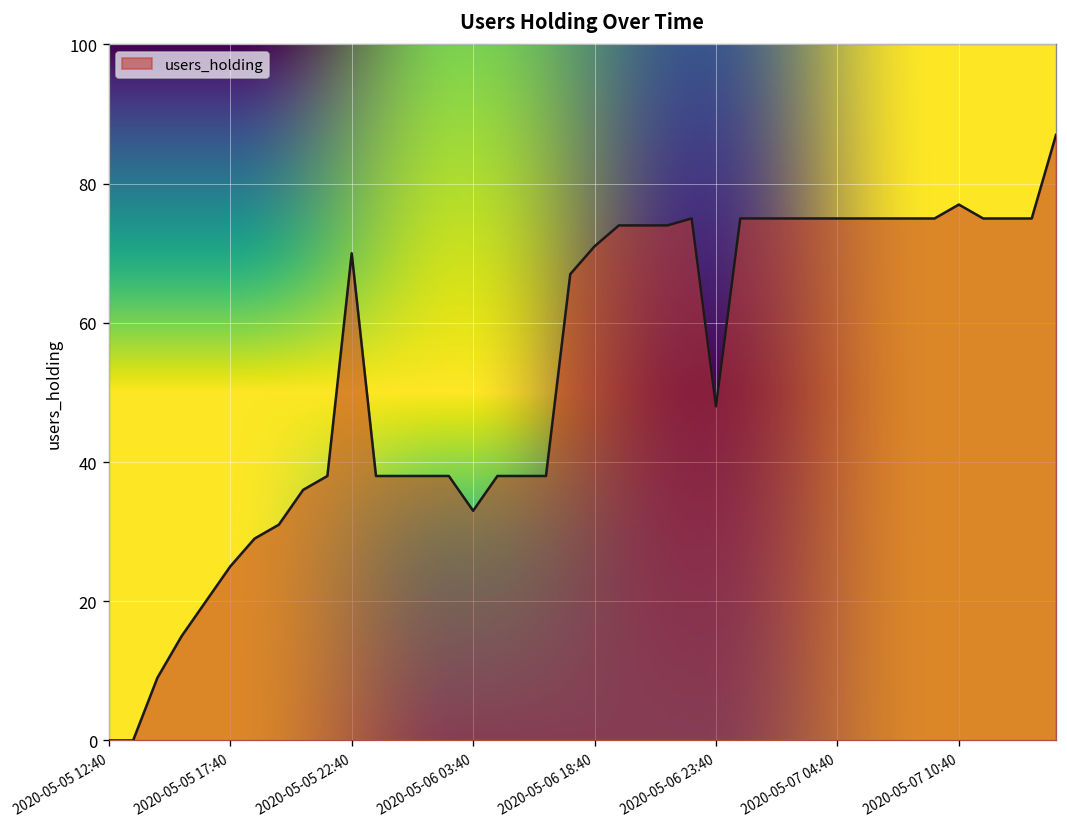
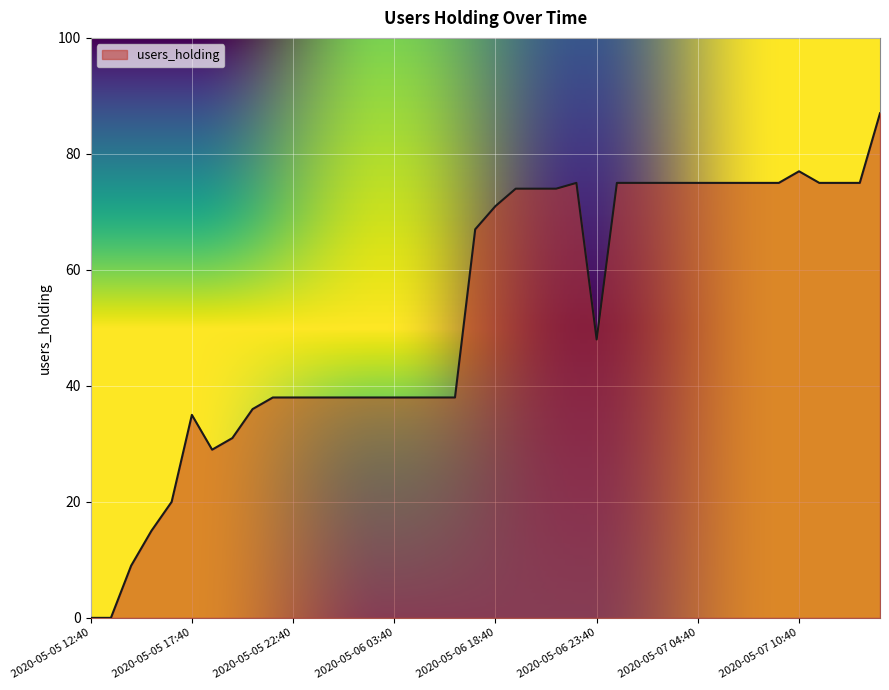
2020-05-05 17:40: 25 -> 35
2020-05-05 22:40: 70 -> 38
2020-05-06 03:40: 33 -> 38
